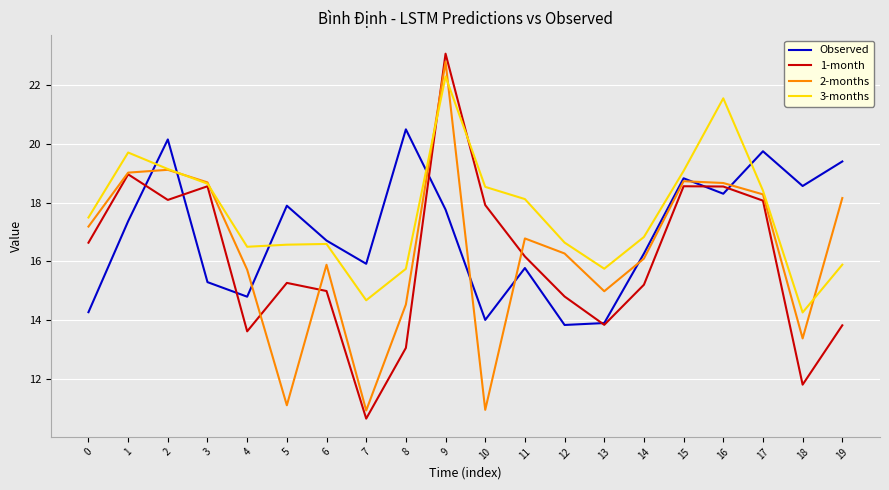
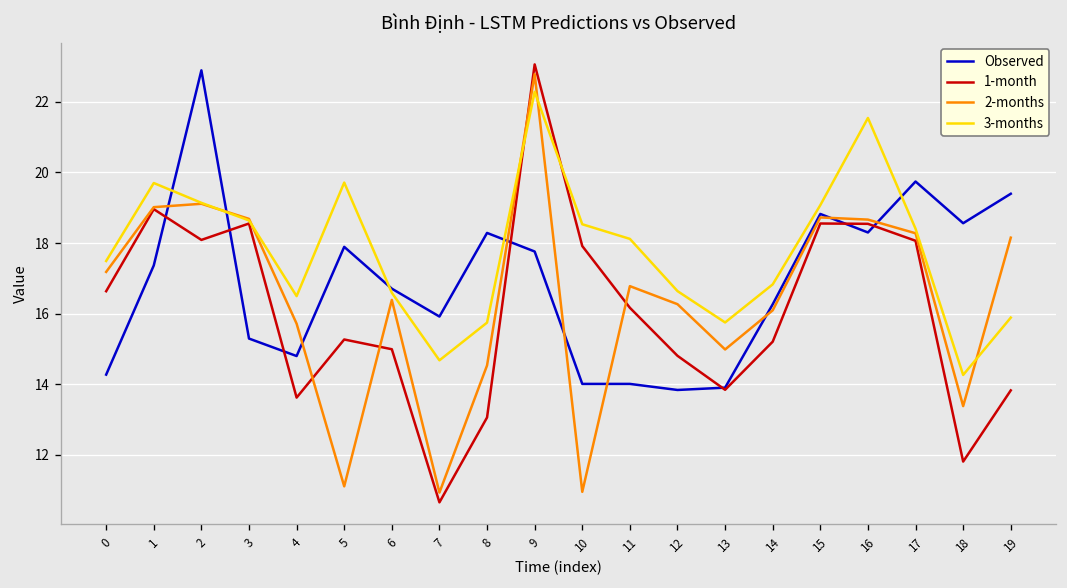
Observed, 2: 20.1 -> 22.9
3-months, 5: 16.6 -> 19.7
2-months, 6: 15.9 -> 16.4
Observed, 8: 20.5 -> 18.3
Observed, 11: 15.8 -> 14.0
